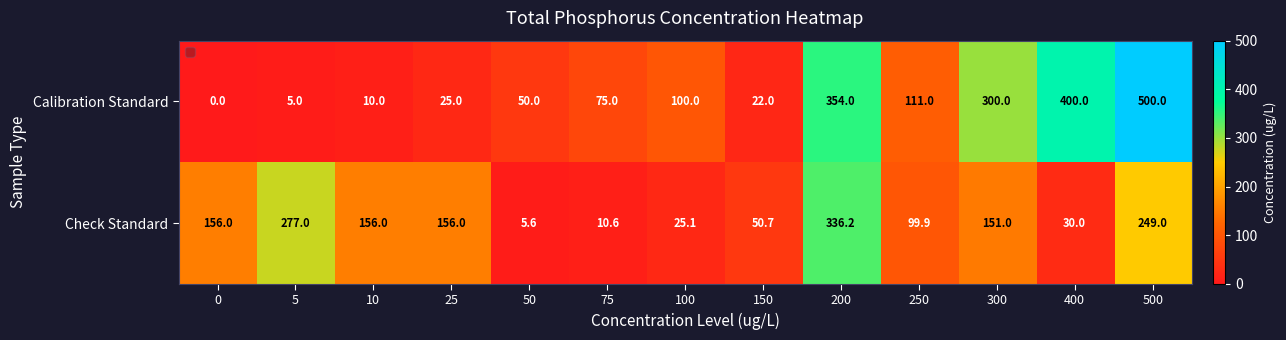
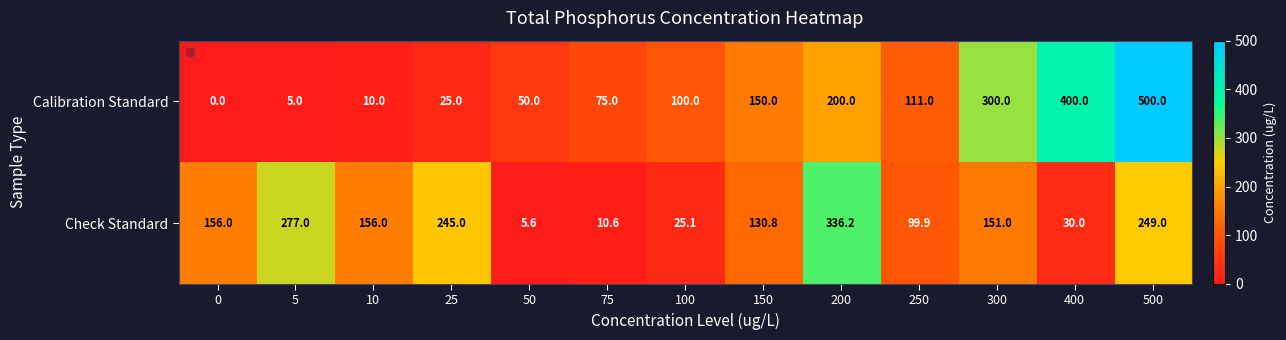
Calibration Standard, 150: 22.0 -> 150.0
Calibration Standard, 200: 354.0 -> 200.0
Check Standard, 25: 156.0 -> 245.0
Check Standard, 150: 50.7 -> 130.8
